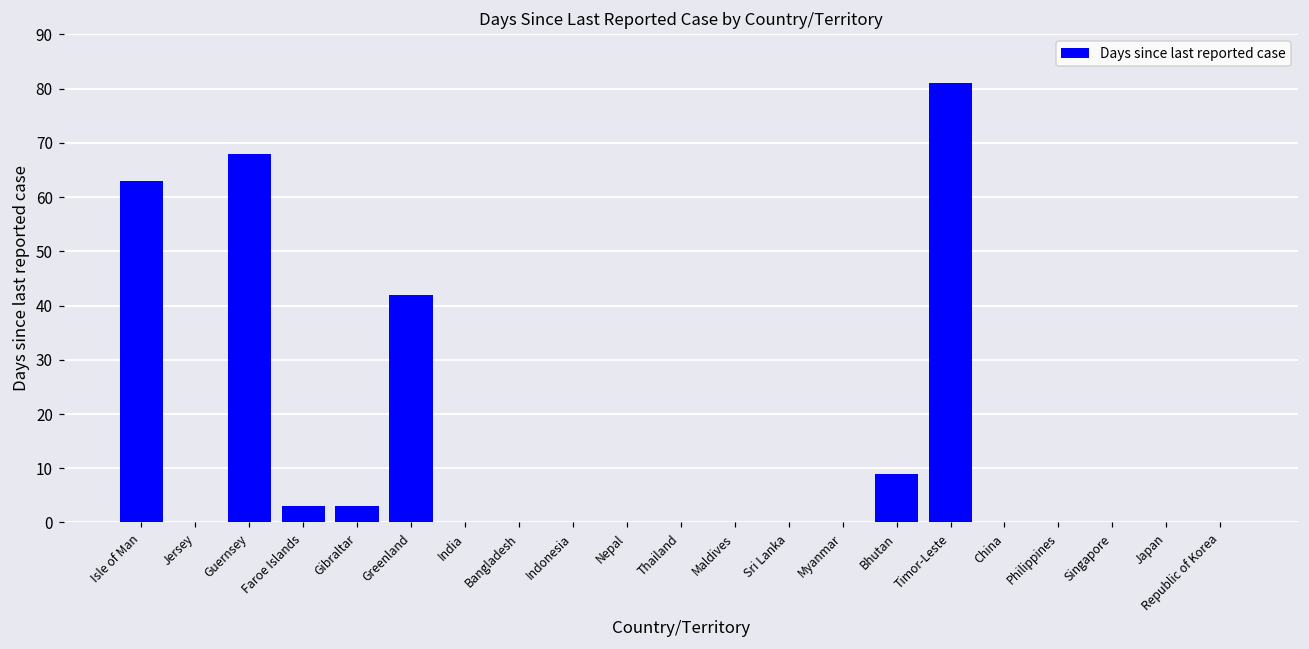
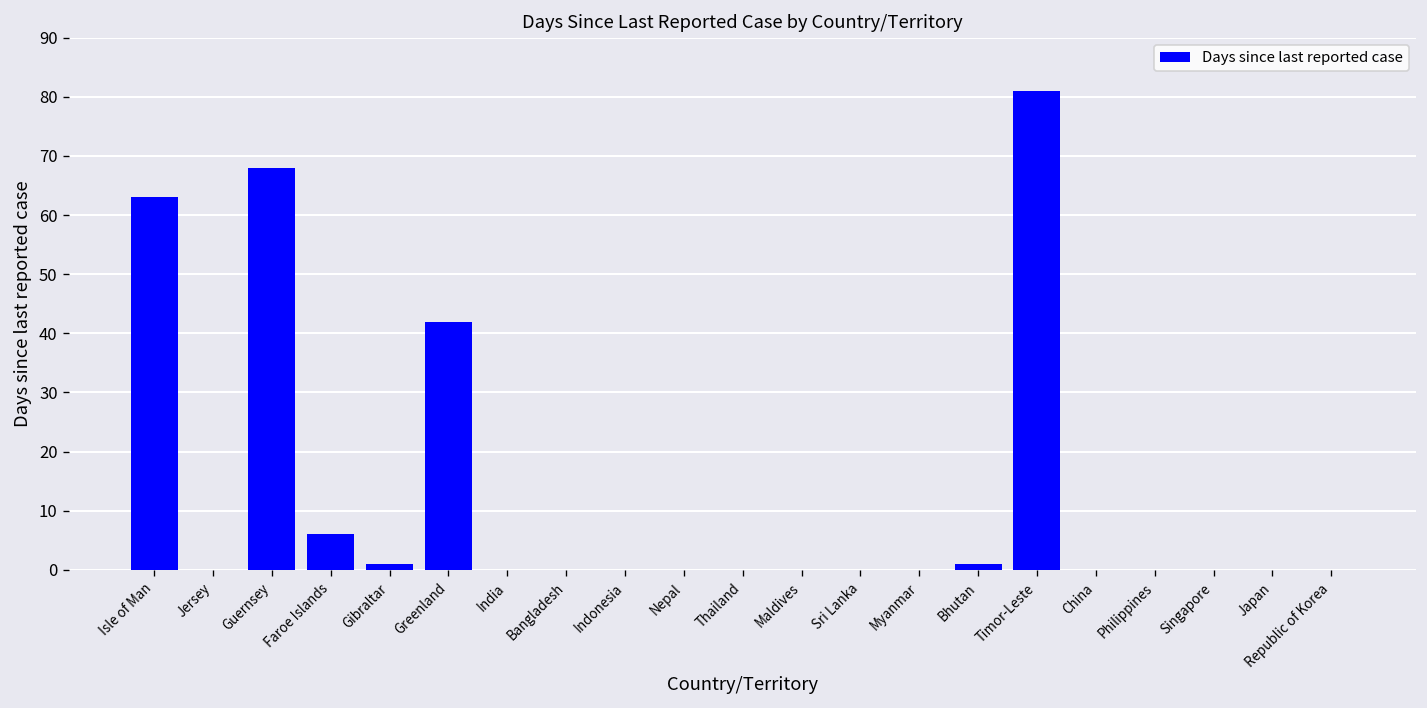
Faroe Islands: 3 -> 6
Gibraltar: 3 -> 1
Bhutan: 9 -> 1
